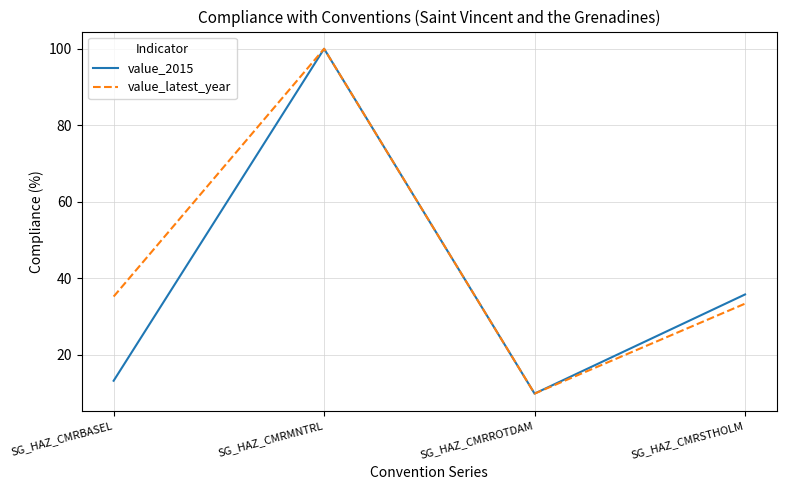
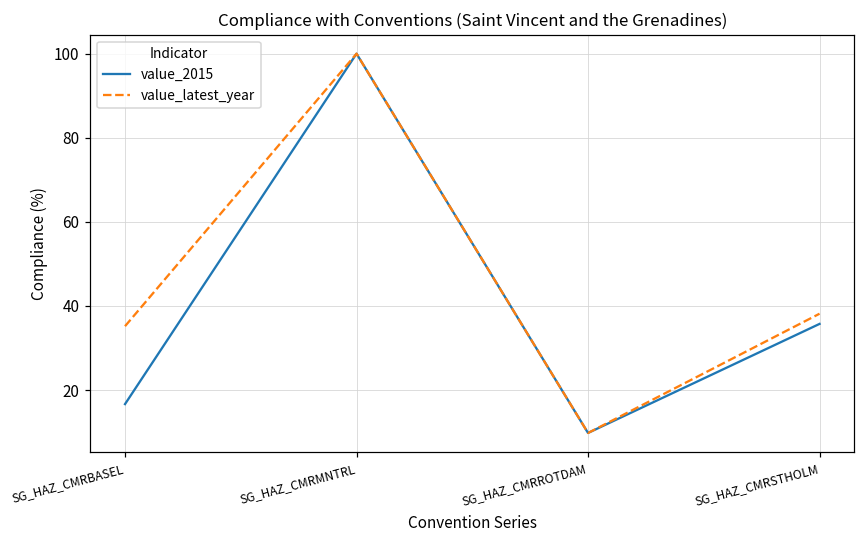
value_2015, SG_HAZ_CMRBASEL: 13 -> 17
value_latest_year, SG_HAZ_CMRSTHOLM: 33 -> 38
